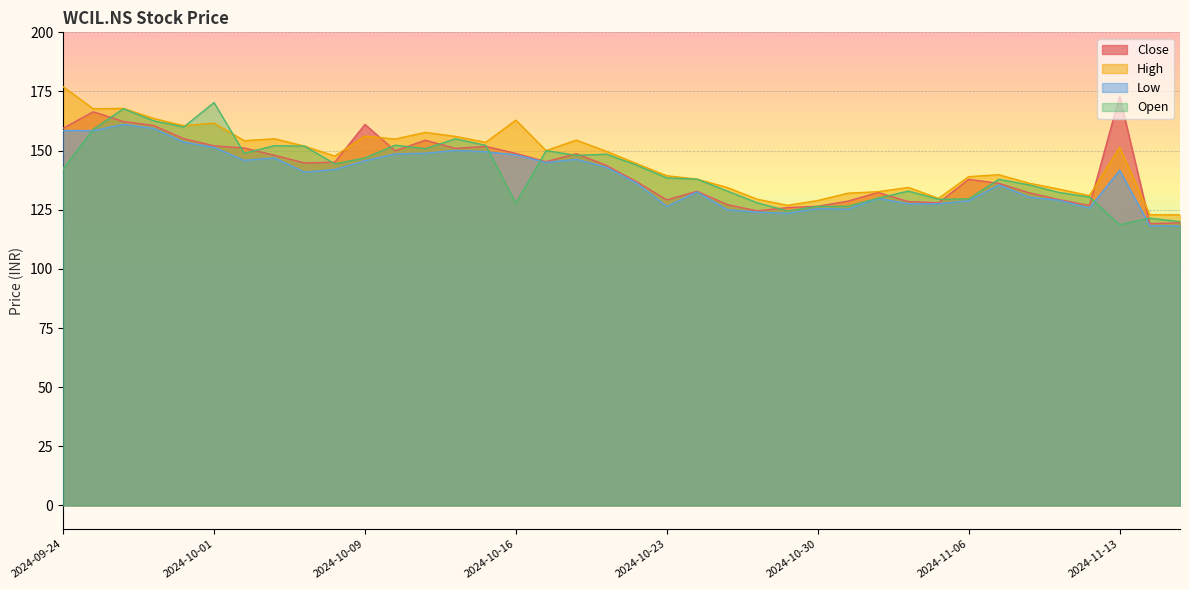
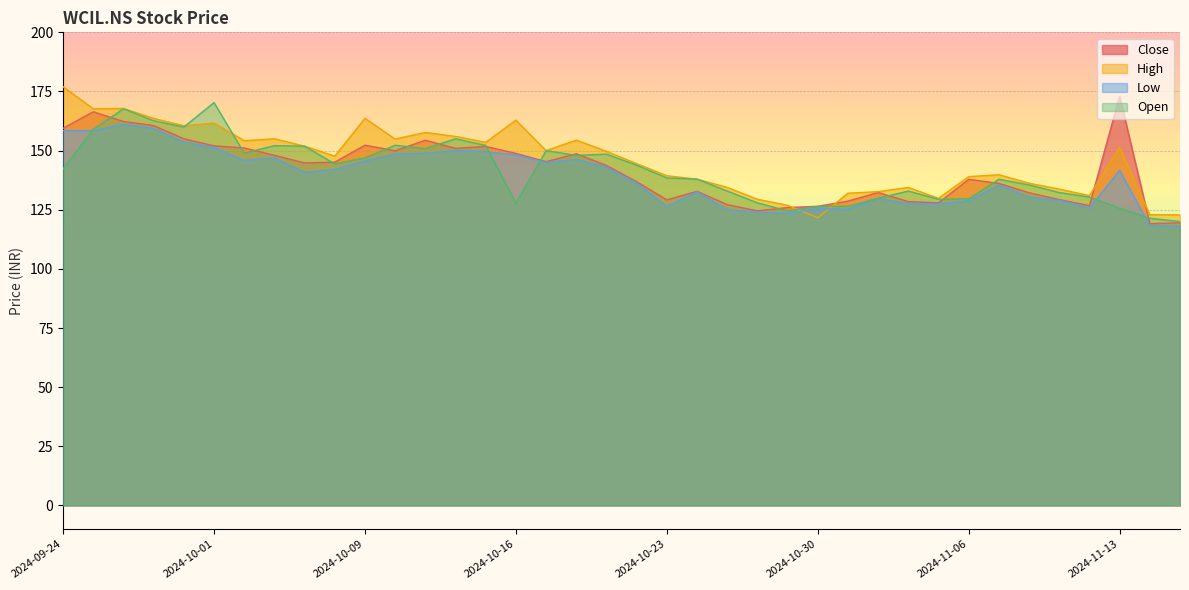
Close, 2024-10-09: 161 -> 152
High, 2024-10-09: 156 -> 164
High, 2024-10-30: 129 -> 122
Open, 2024-11-13: 119 -> 126
